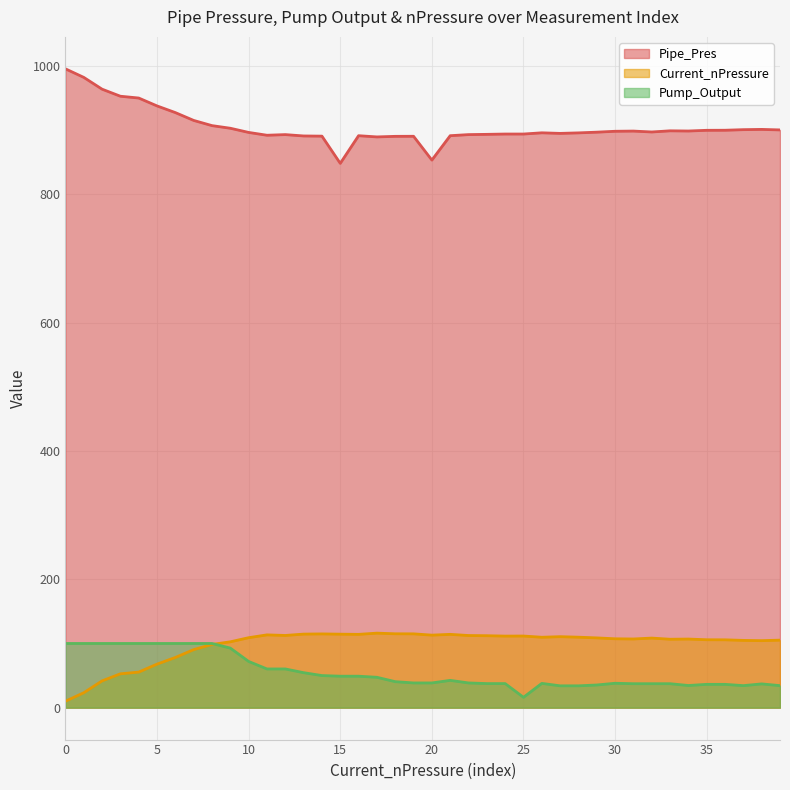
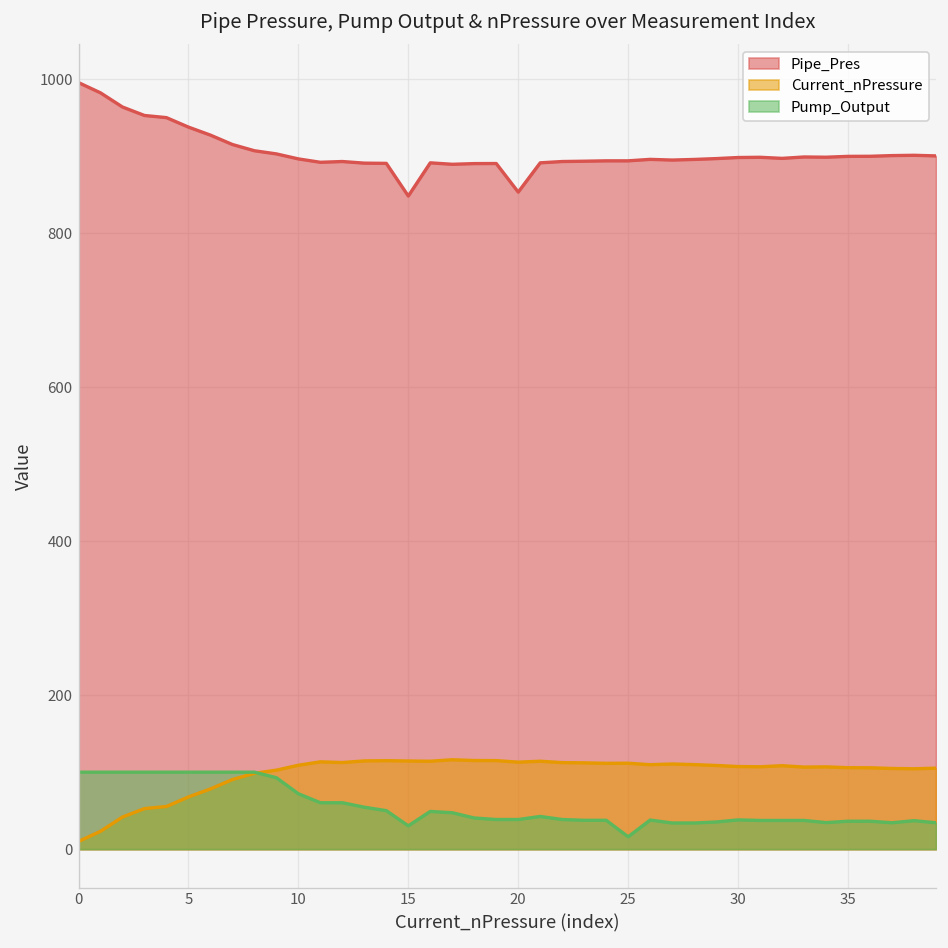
Pump_Output, 15: 50 -> 30
